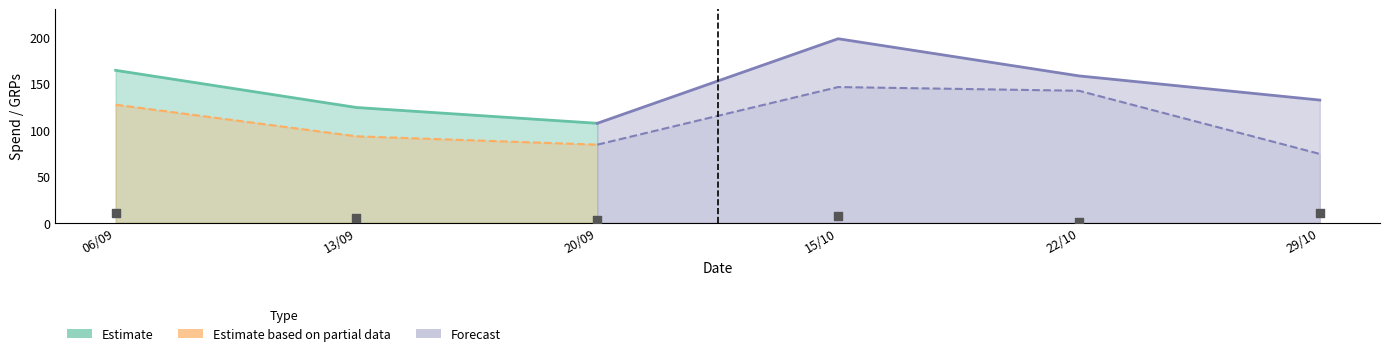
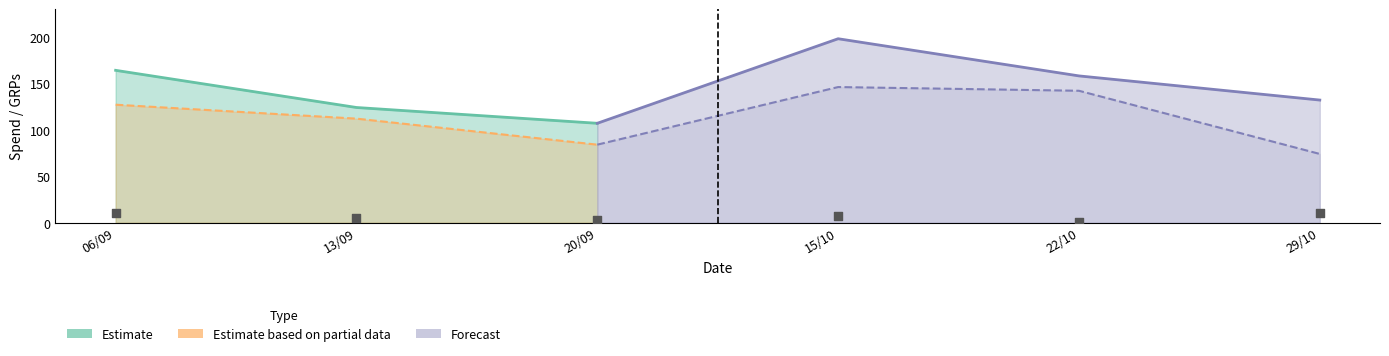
Estimate based on partial data, 13/09: 90 -> 110
